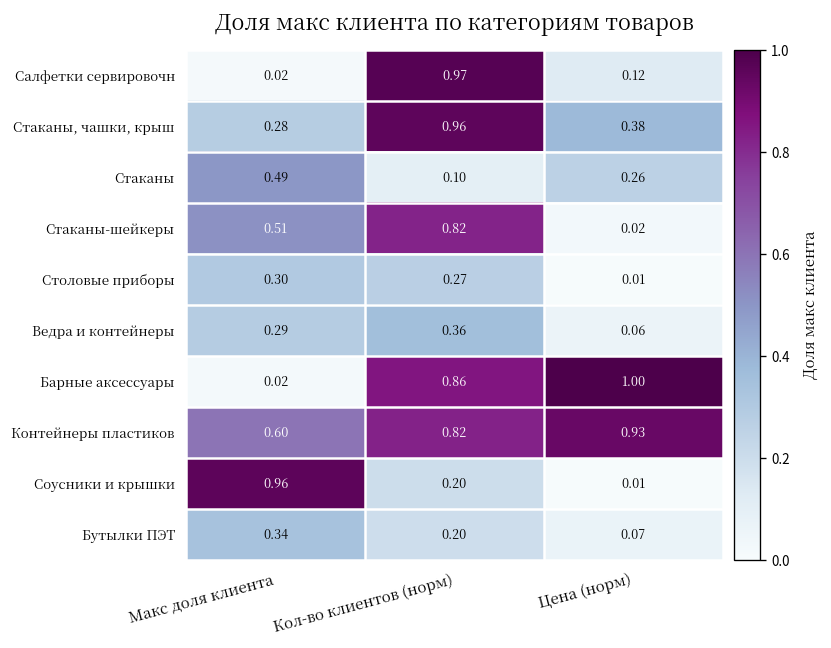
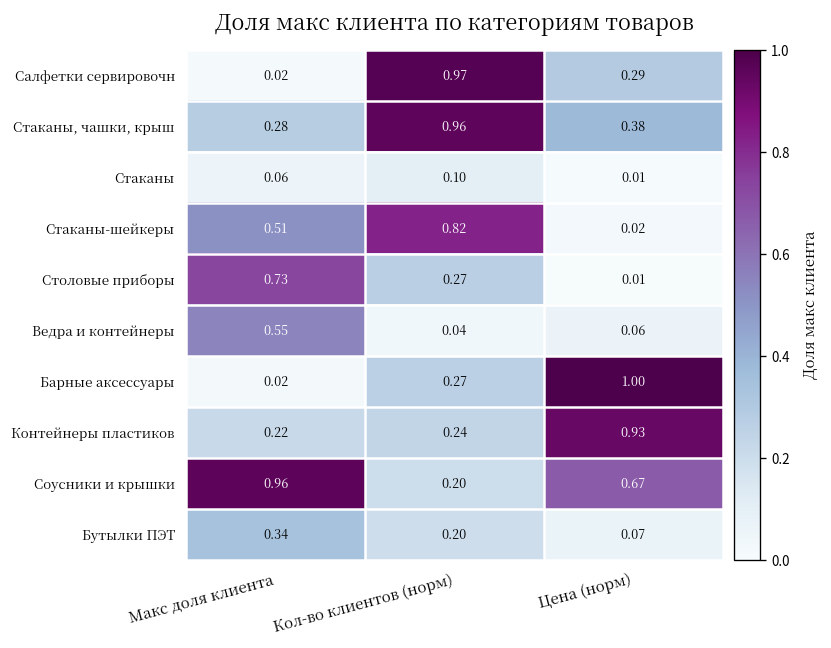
Салфетки сервировочн, Цена (норм): 0.12 -> 0.29
Стаканы, Макс доля клиента: 0.49 -> 0.06
Стаканы, Цена (норм): 0.26 -> 0.01
Столовые приборы, Макс доля клиента: 0.30 -> 0.73
Ведра и контейнеры, Макс доля клиента: 0.29 -> 0.55
Ведра и контейнеры, Кол-во клиентов (норм): 0.36 -> 0.04
Барные аксессуары, Кол-во клиентов (норм): 0.86 -> 0.27
Контейнеры пластиков, Макс доля клиента: 0.60 -> 0.22
Контейнеры пластиков, Кол-во клиентов (норм): 0.82 -> 0.24
Соусники и крышки, Цена (норм): 0.01 -> 0.67
